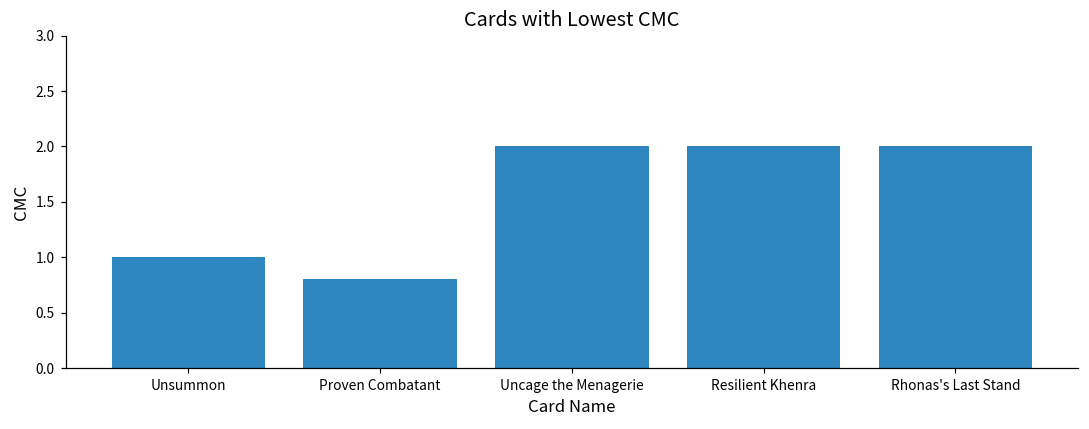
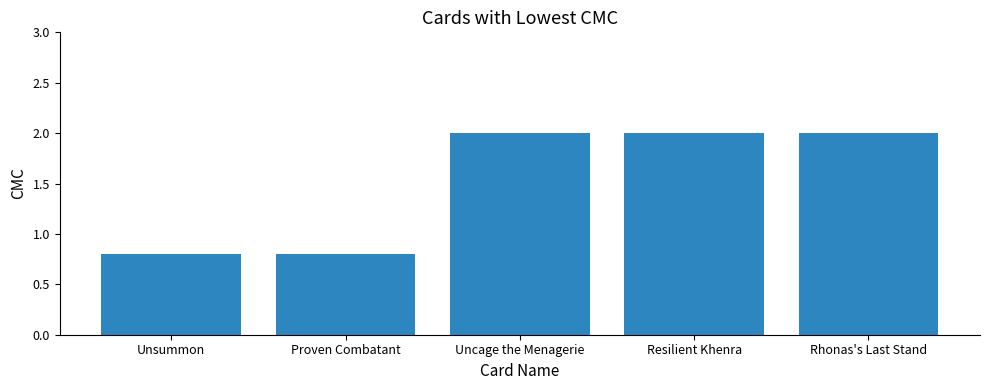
Unsummon: 1.0 -> 0.8
